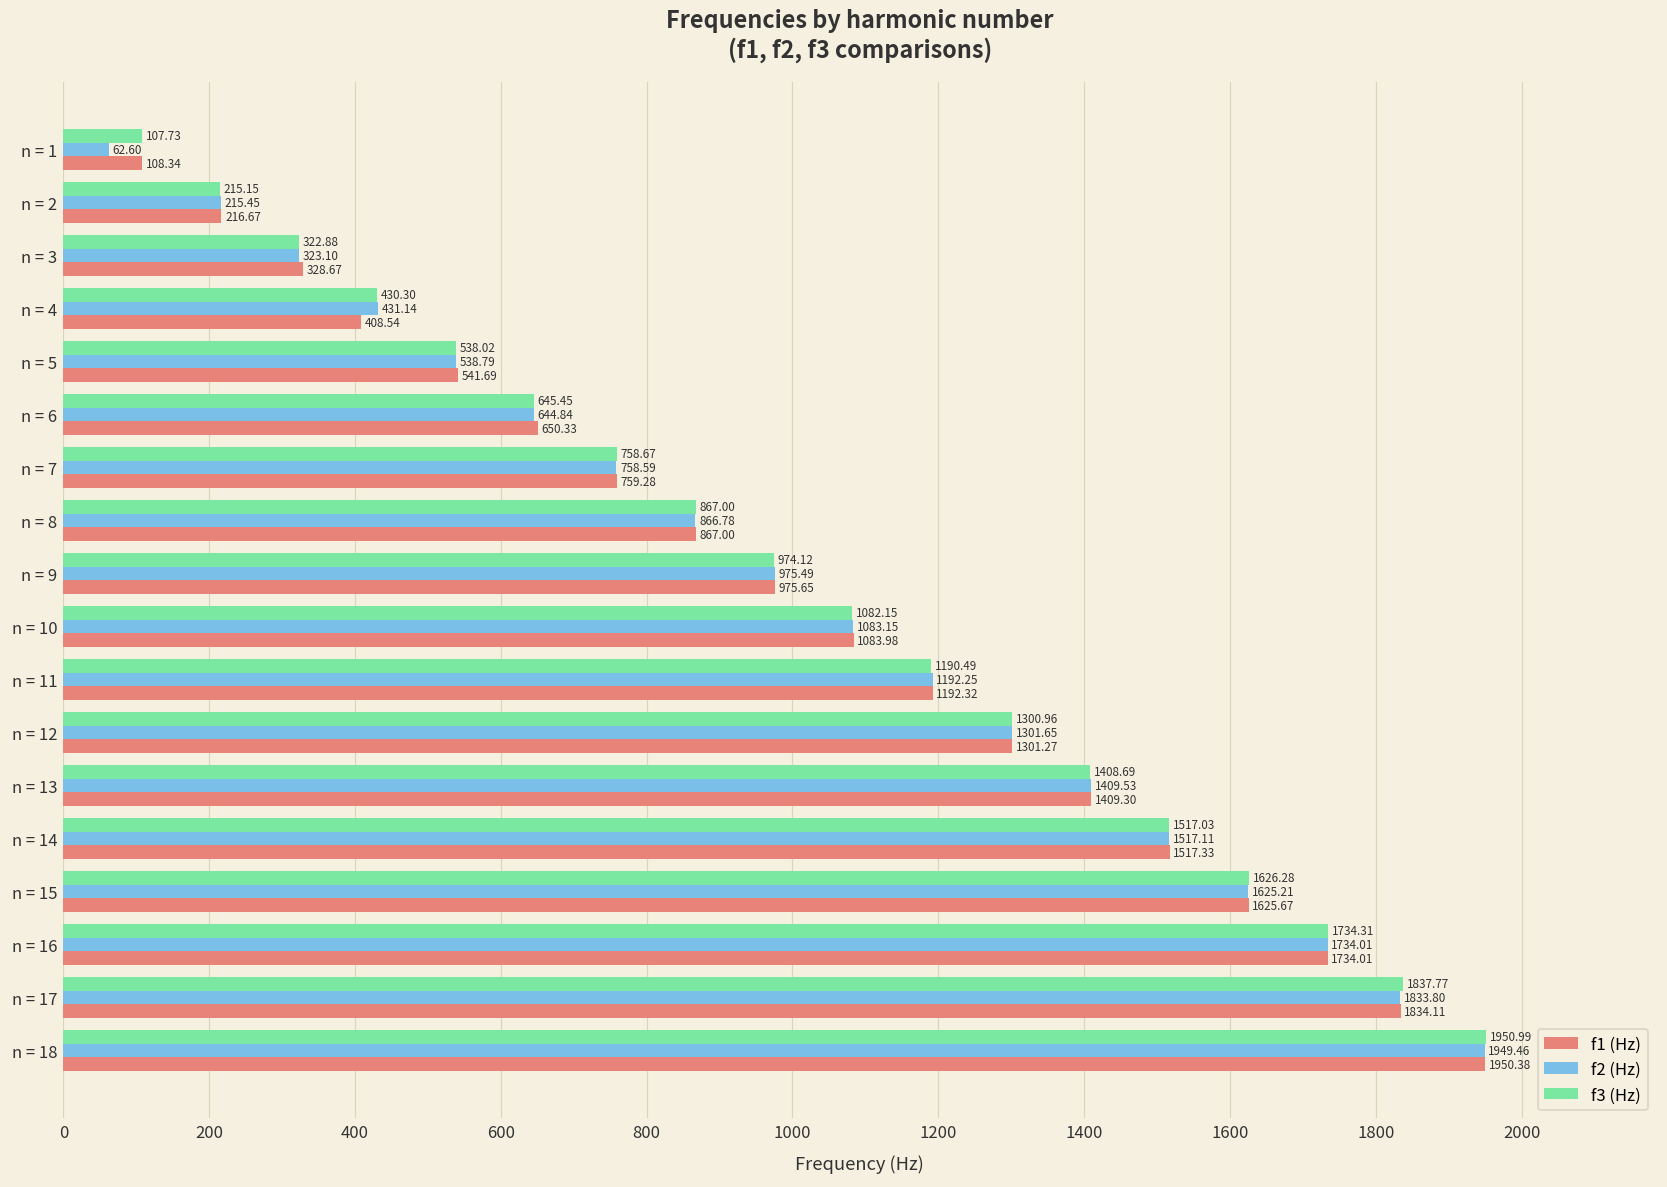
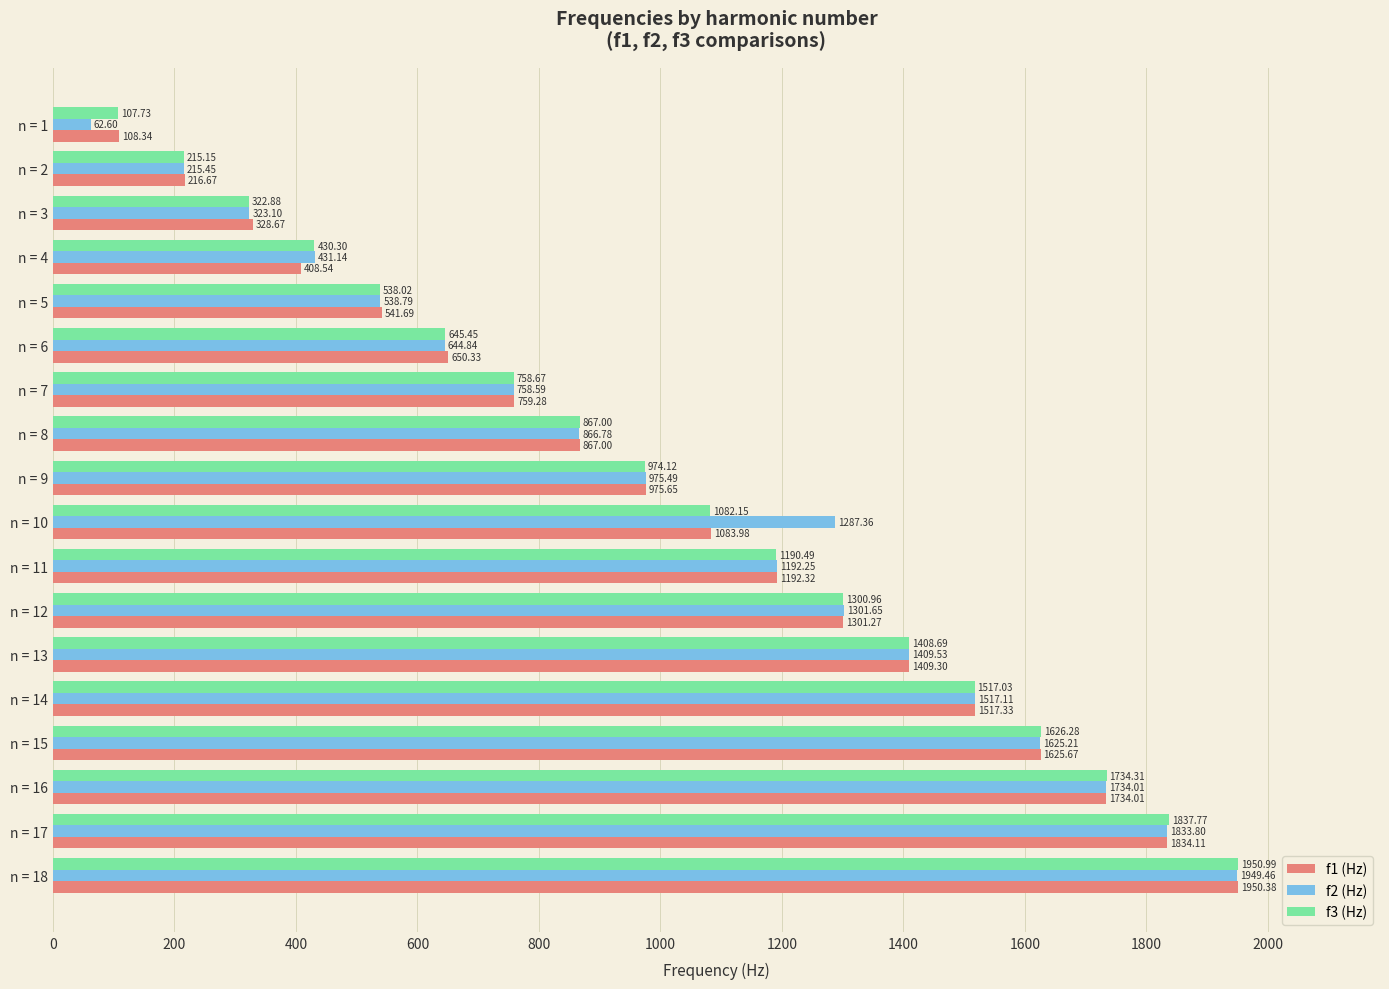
f2 (Hz), n = 10: 1083.15 -> 1287.36
